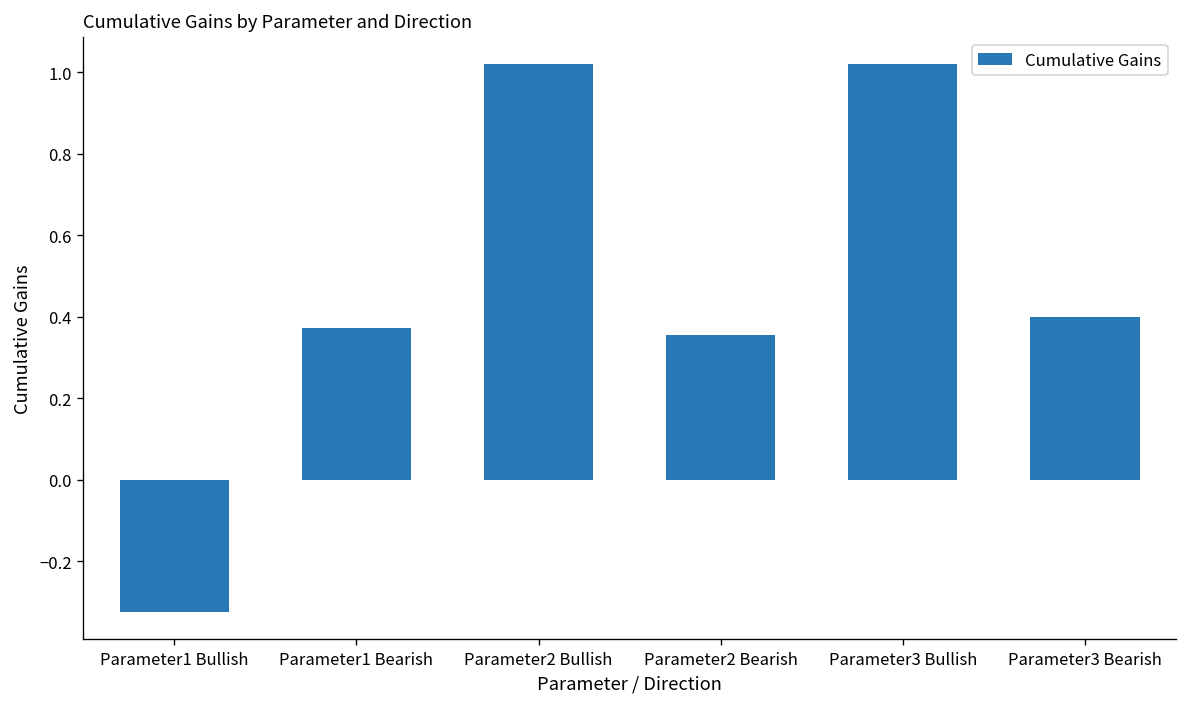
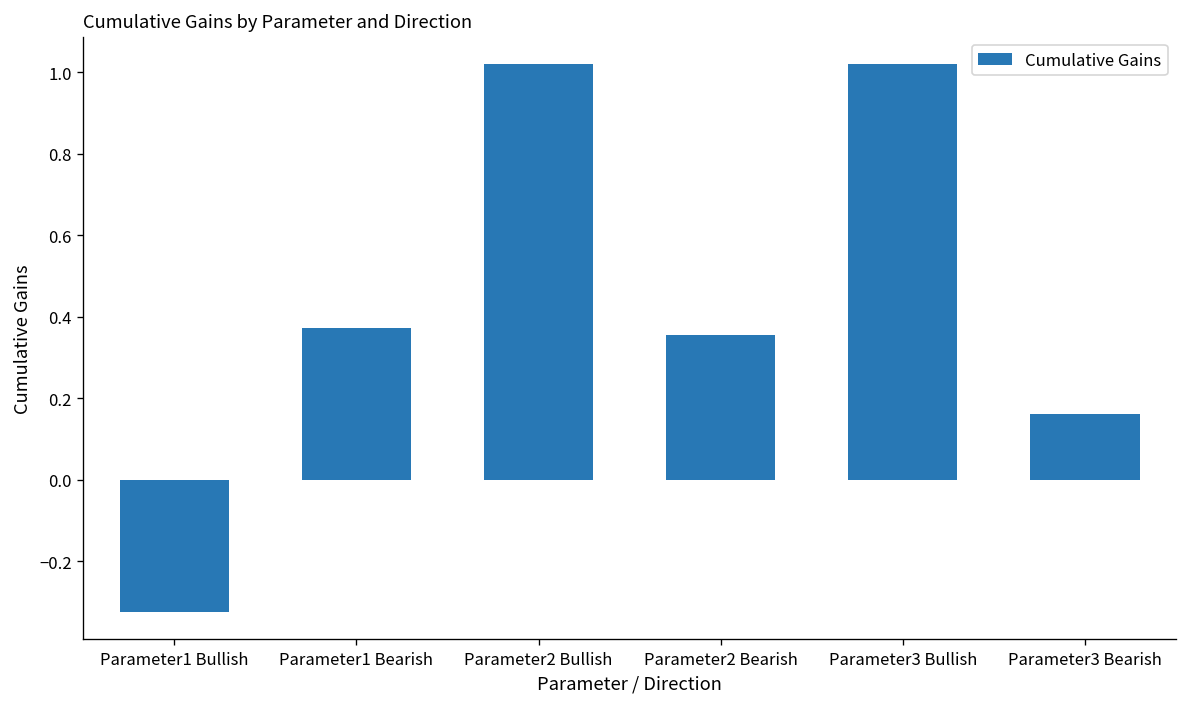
Parameter3 Bearish: 0.40 -> 0.16
